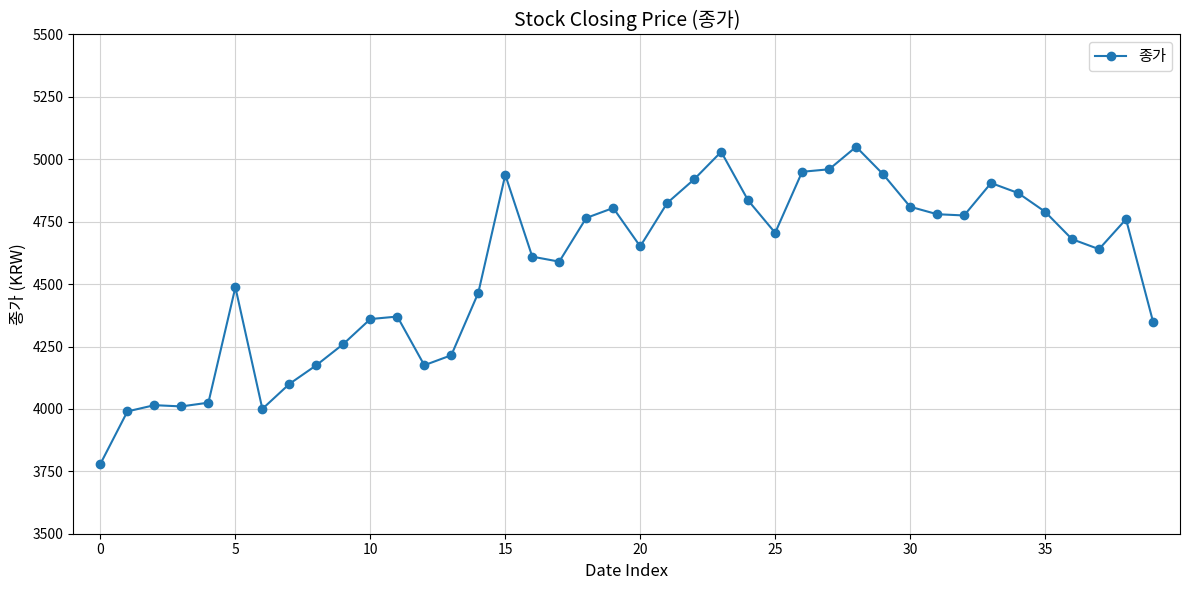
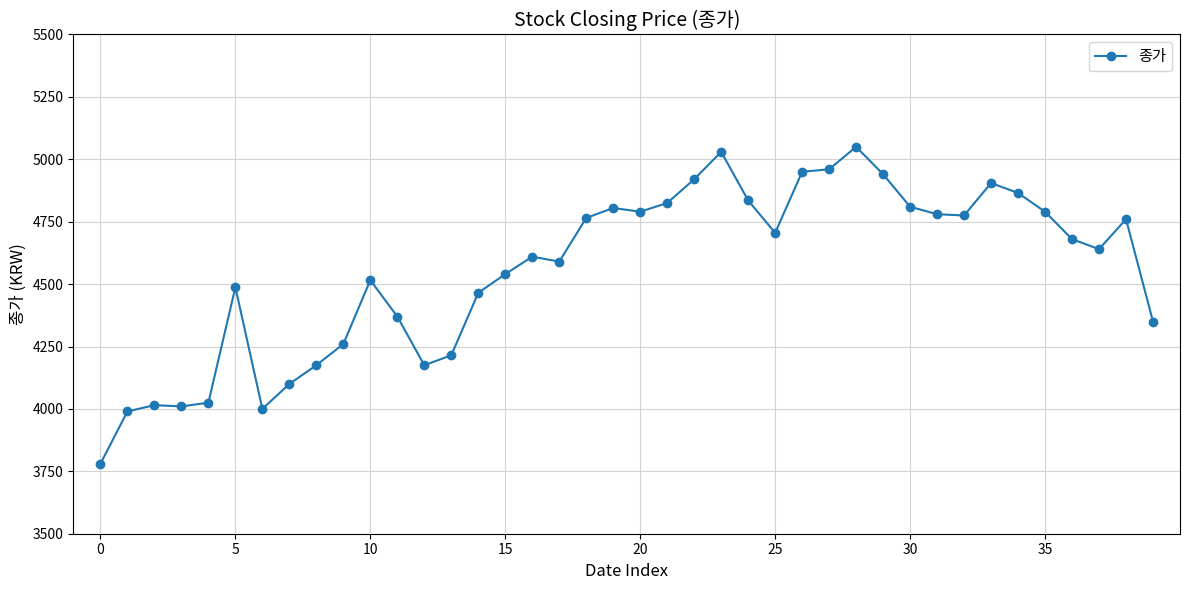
10: 4360 -> 4520
15: 4940 -> 4540
20: 4650 -> 4790
